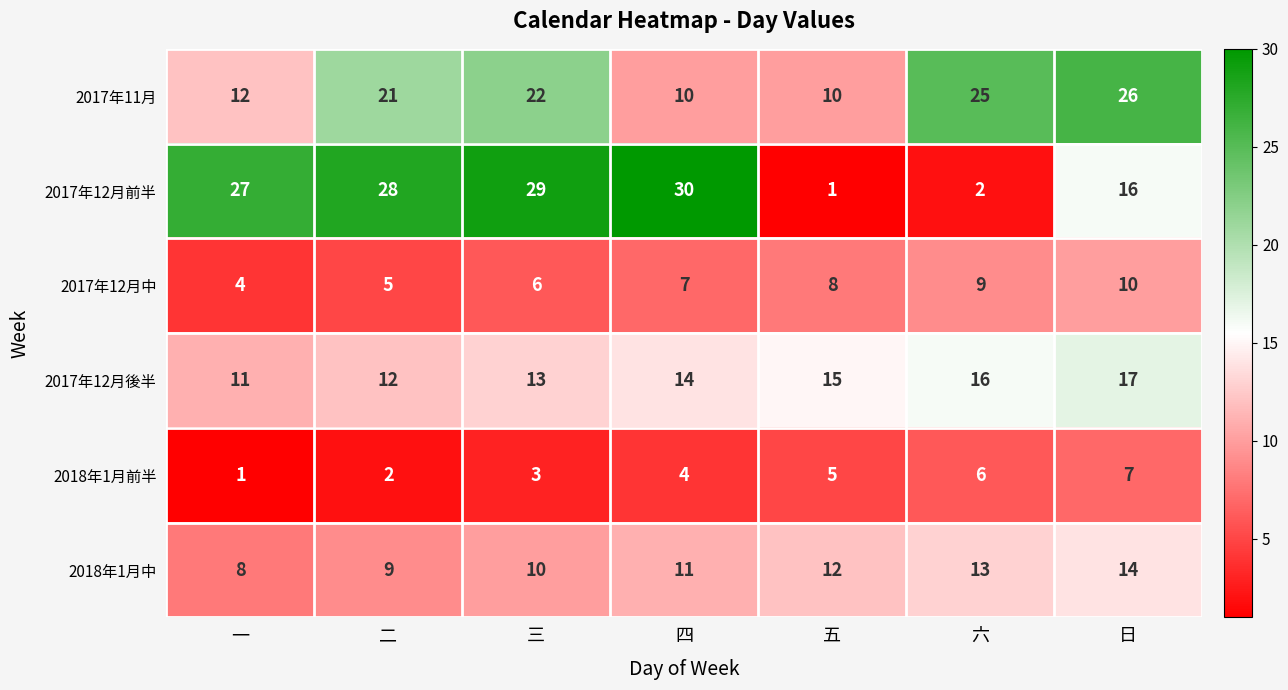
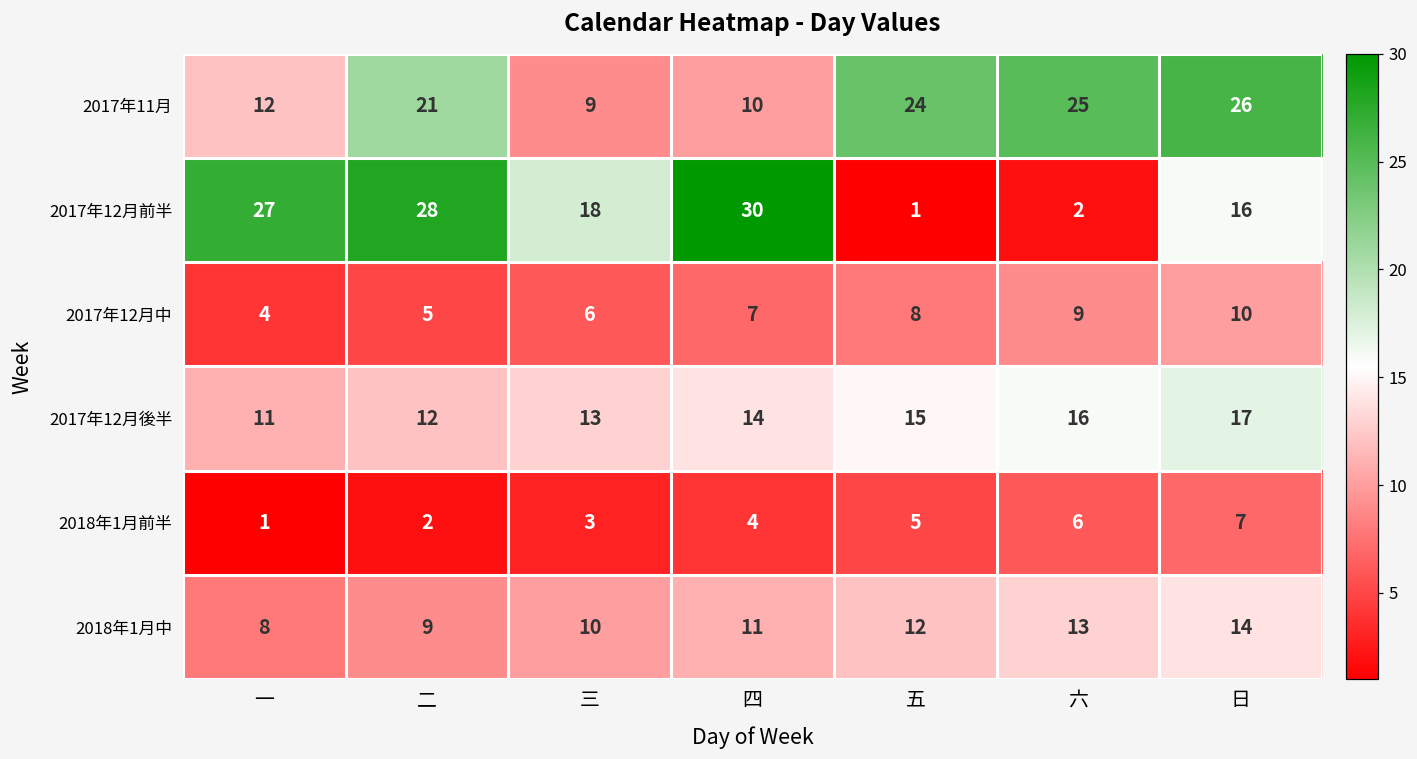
2017年11月, 三: 22 -> 9
2017年11月, 五: 10 -> 24
2017年12月前半, 三: 29 -> 18
